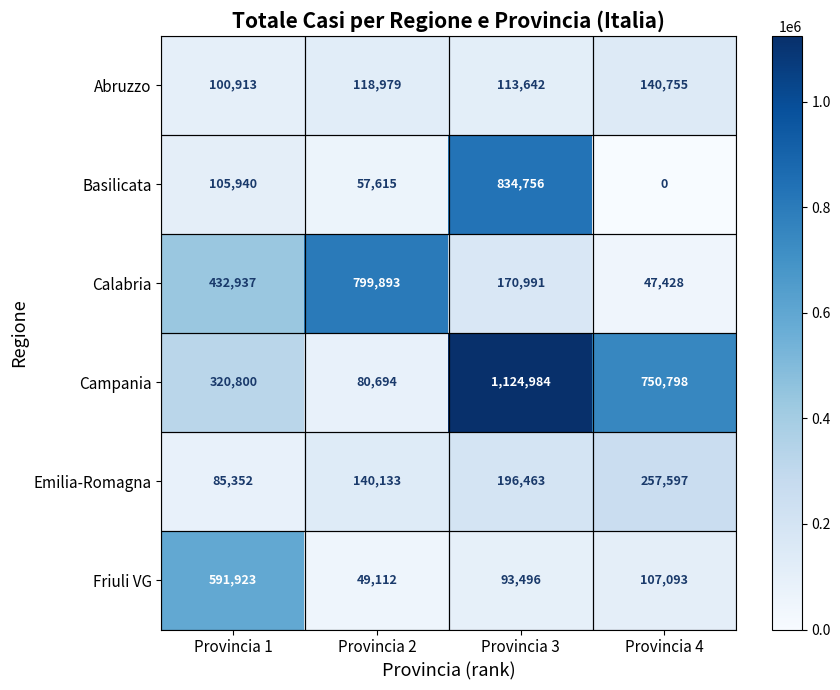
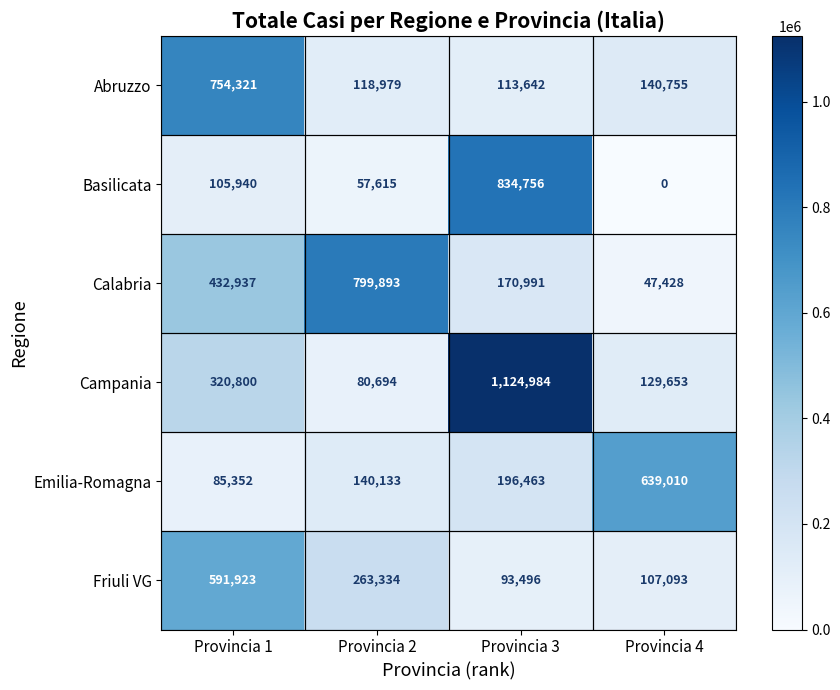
Abruzzo, Provincia 1: 100,913 -> 754,321
Campania, Provincia 4: 750,798 -> 129,653
Emilia-Romagna, Provincia 4: 257,597 -> 639,010
Friuli VG, Provincia 2: 49,112 -> 263,334
